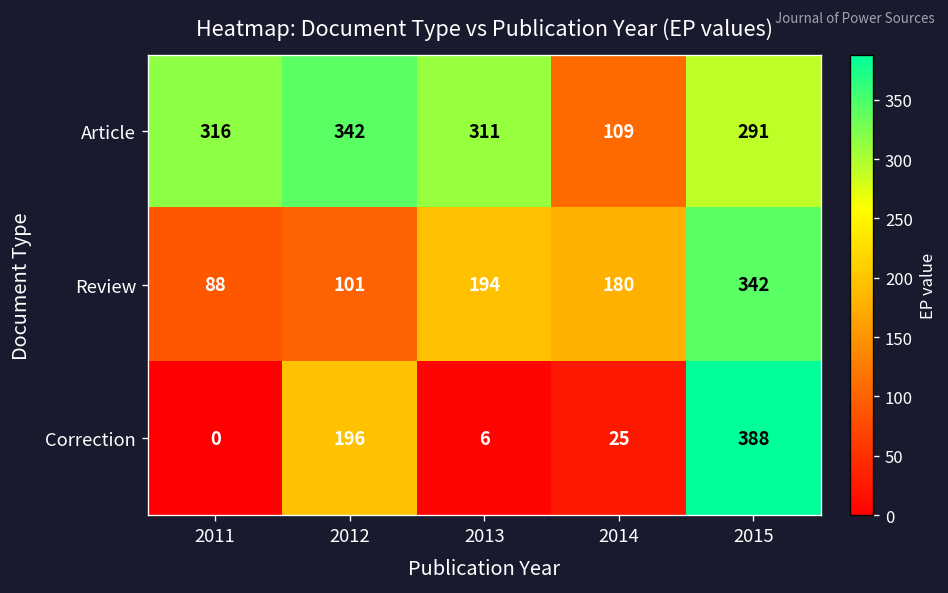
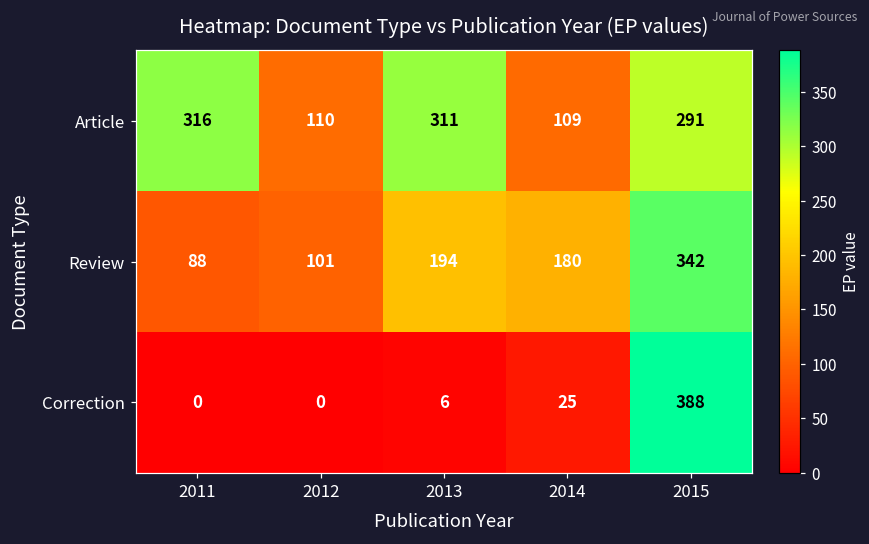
Article, 2012: 342 -> 110
Correction, 2012: 196 -> 0
